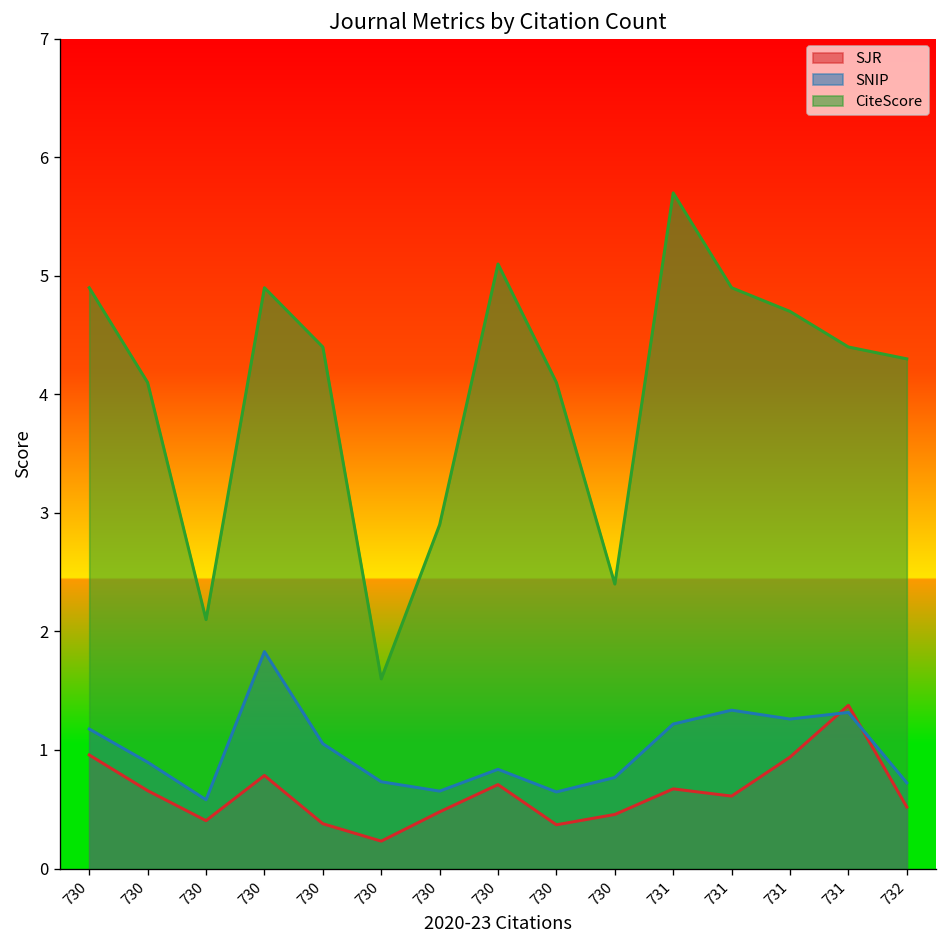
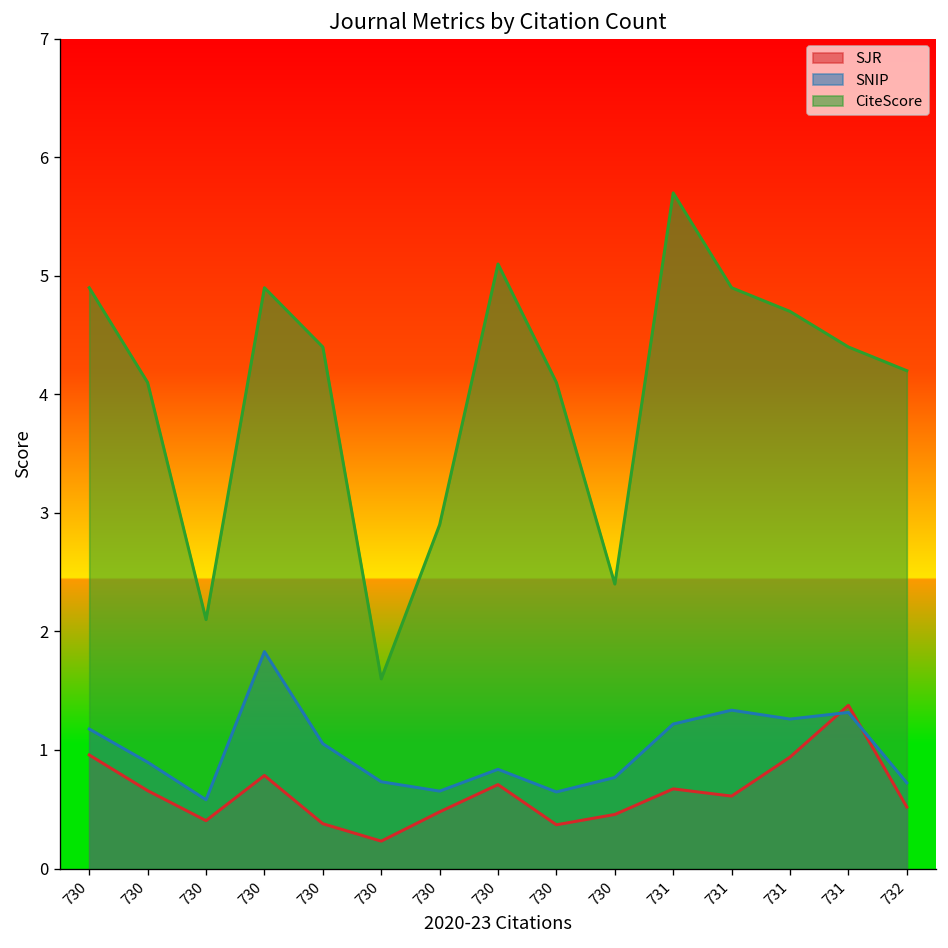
CiteScore, 732: 4.3 -> 4.2
